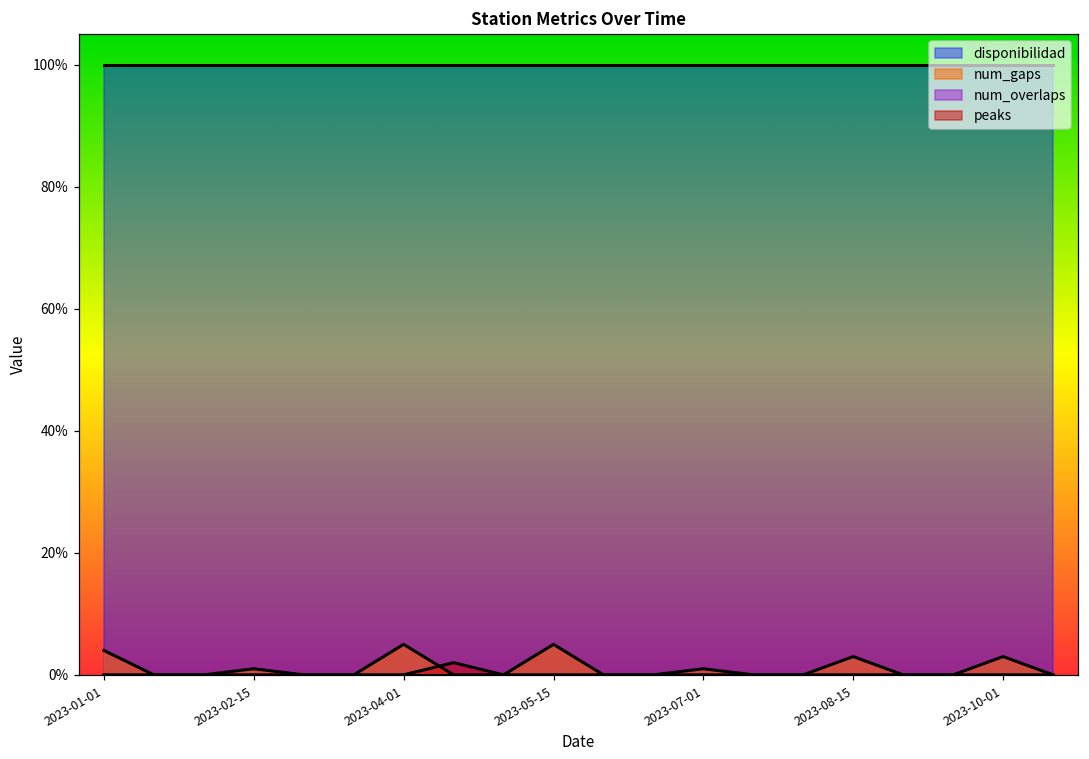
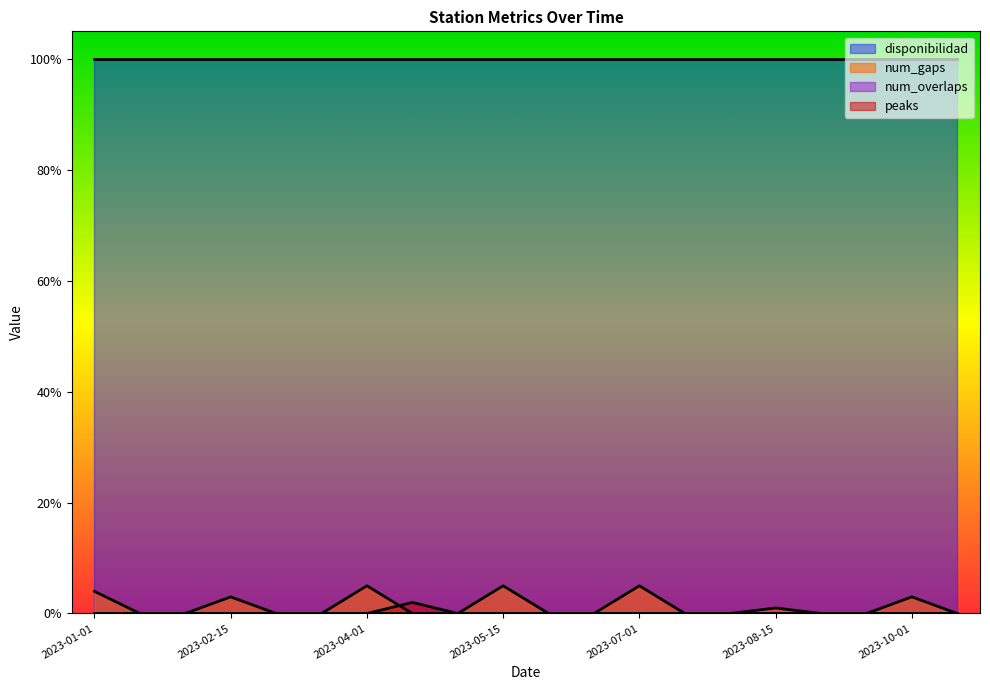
num_gaps, 2023-02-15: 1% -> 3%
num_gaps, 2023-07-01: 1% -> 5%
num_gaps, 2023-08-15: 3% -> 1%
